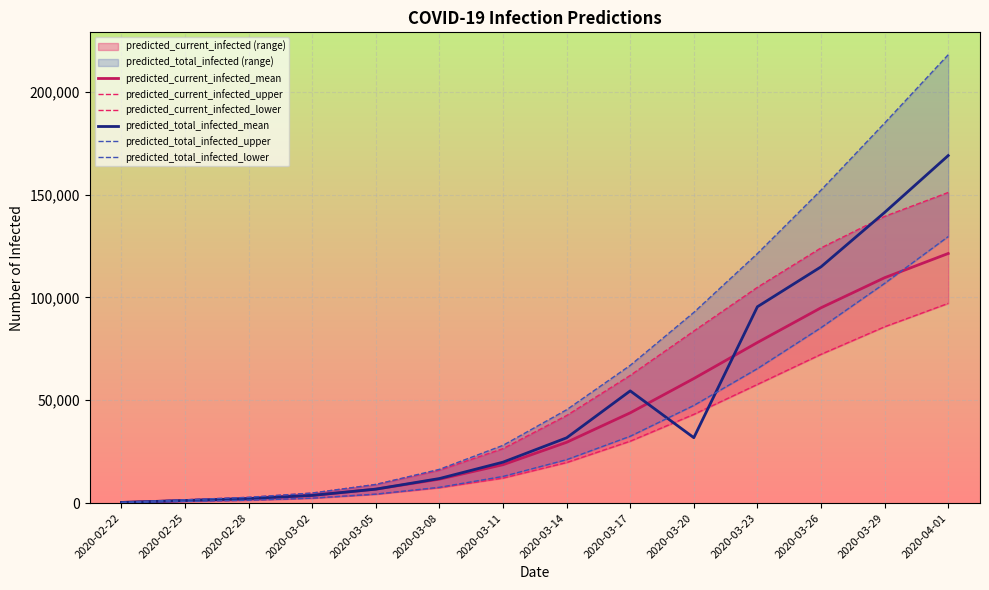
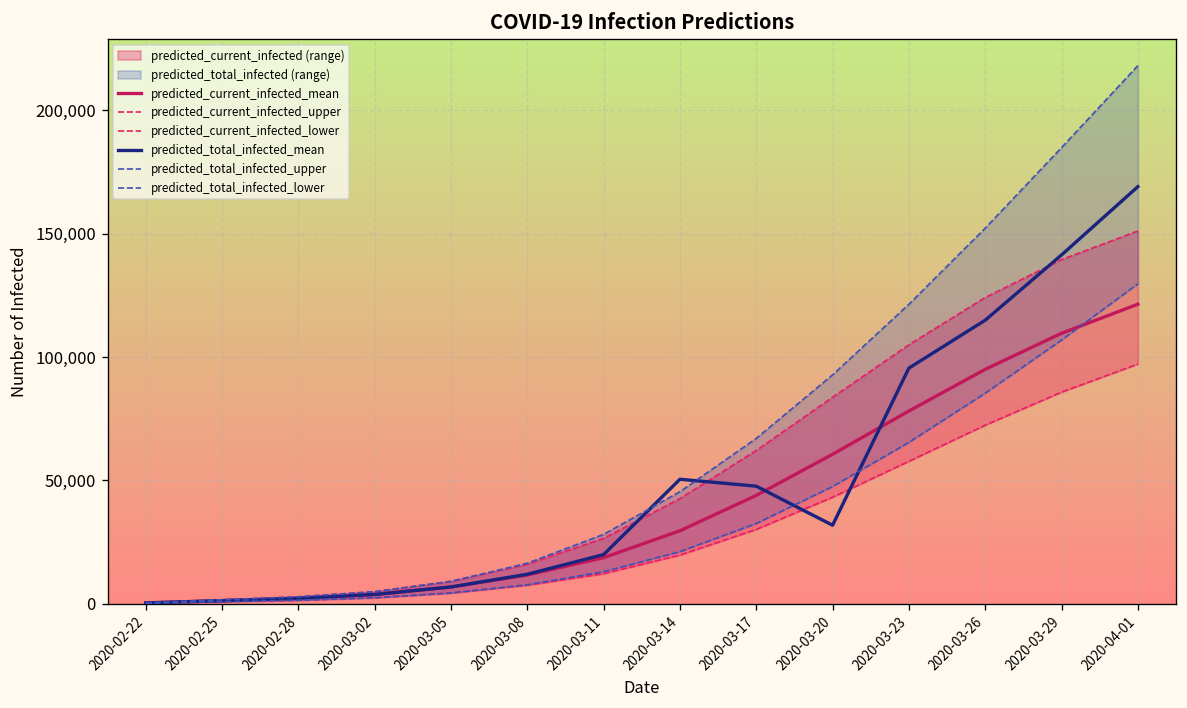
predicted_total_infected_mean, 2020-03-14: 32,000 -> 50,000
predicted_total_infected_mean, 2020-03-17: 55,000 -> 48,000
